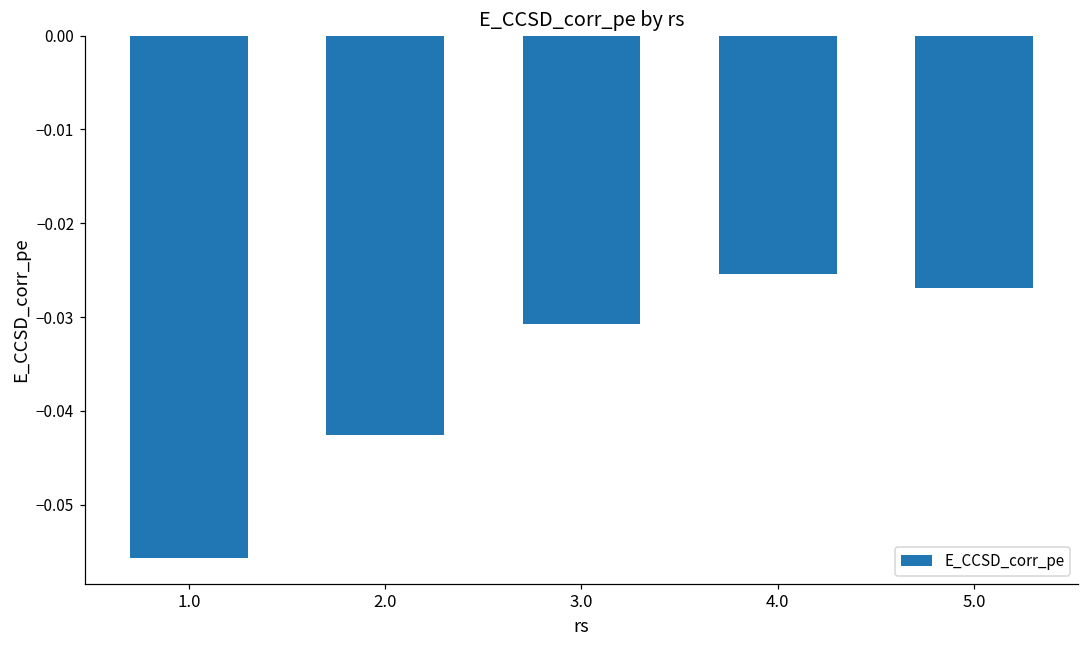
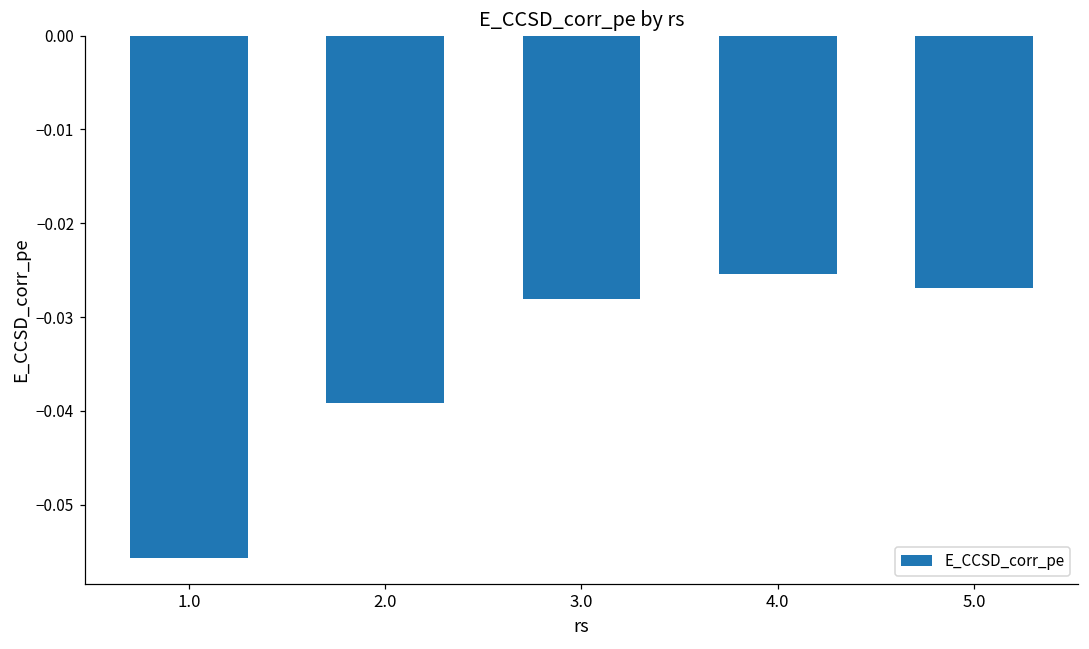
2.0: -0.043 -> -0.039
3.0: -0.031 -> -0.028
